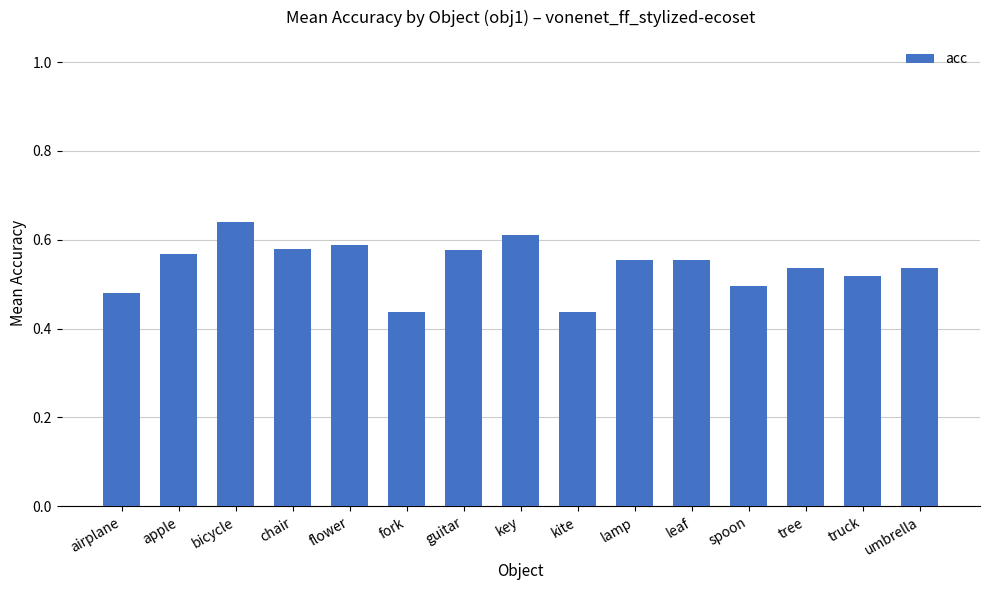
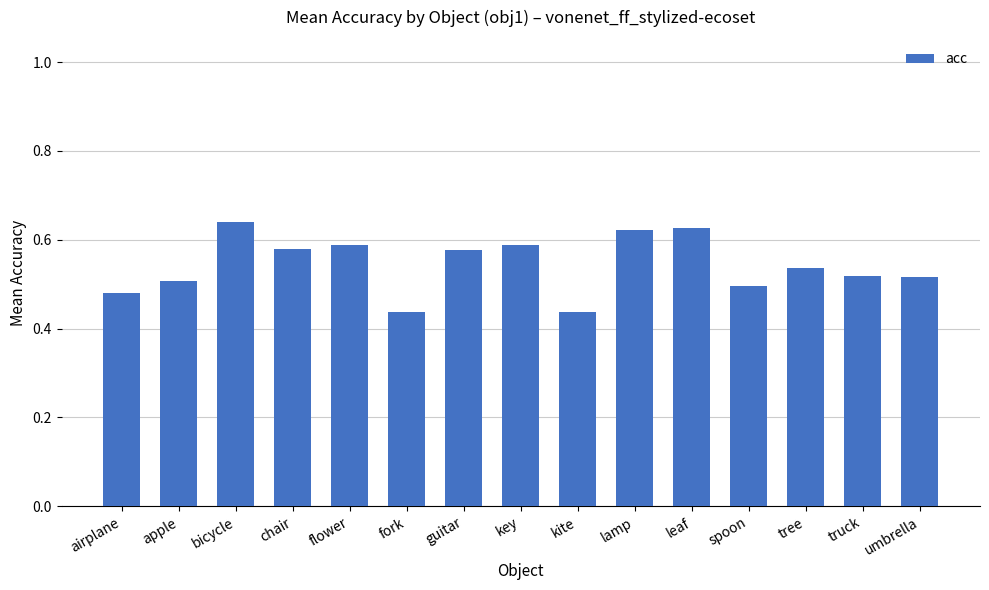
apple: 0.57 -> 0.51
key: 0.61 -> 0.59
lamp: 0.55 -> 0.62
leaf: 0.55 -> 0.63
umbrella: 0.54 -> 0.52
